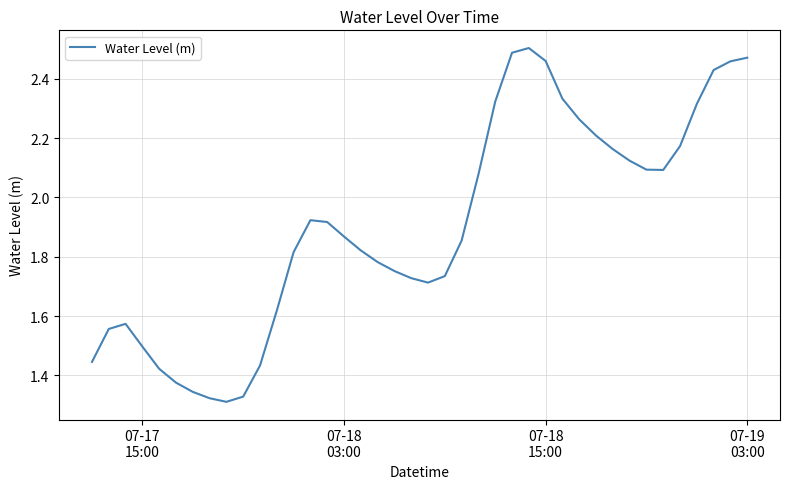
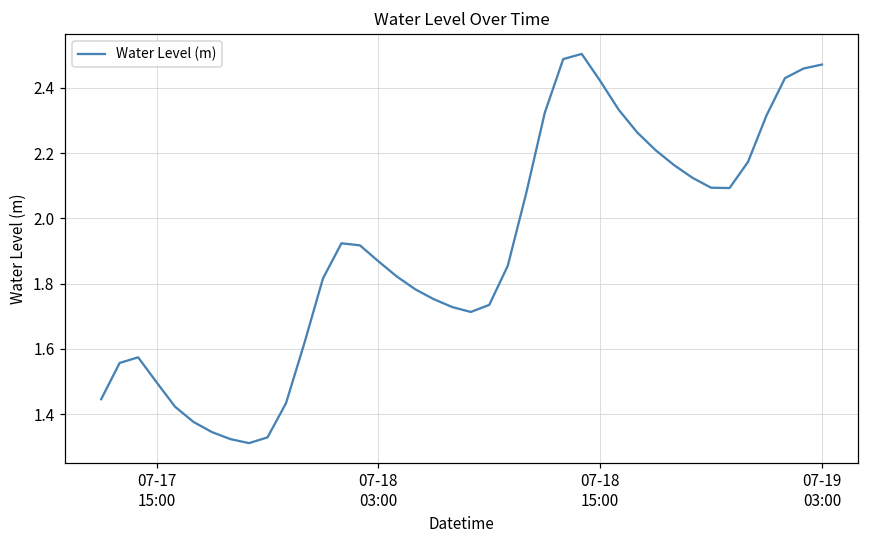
07-18 15:00: 2.46 -> 2.42
